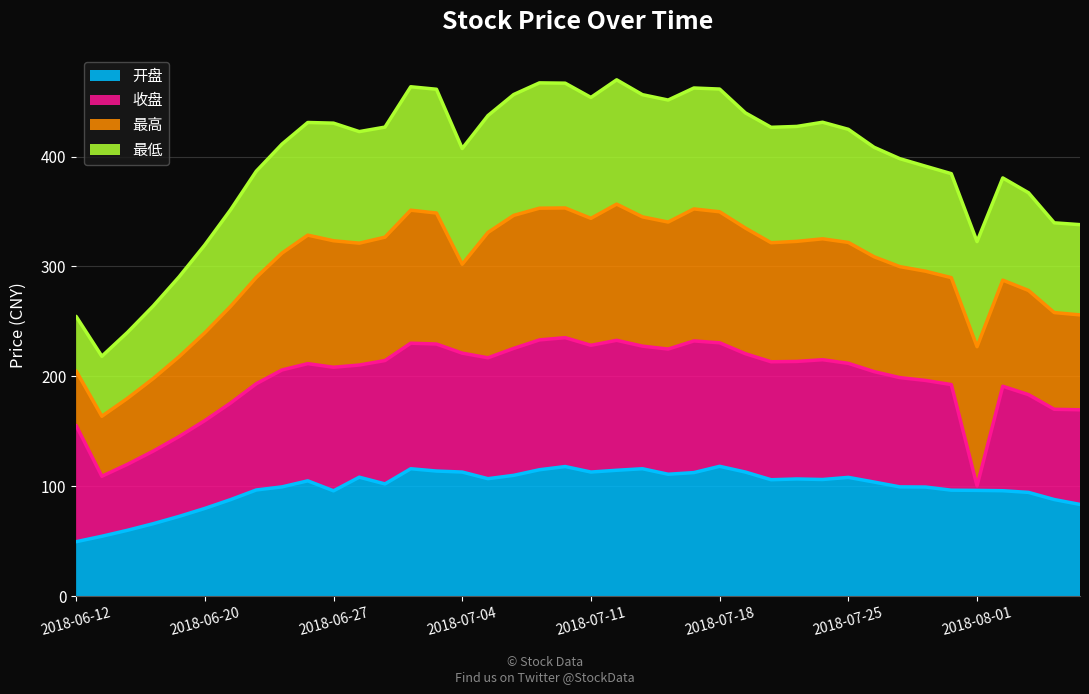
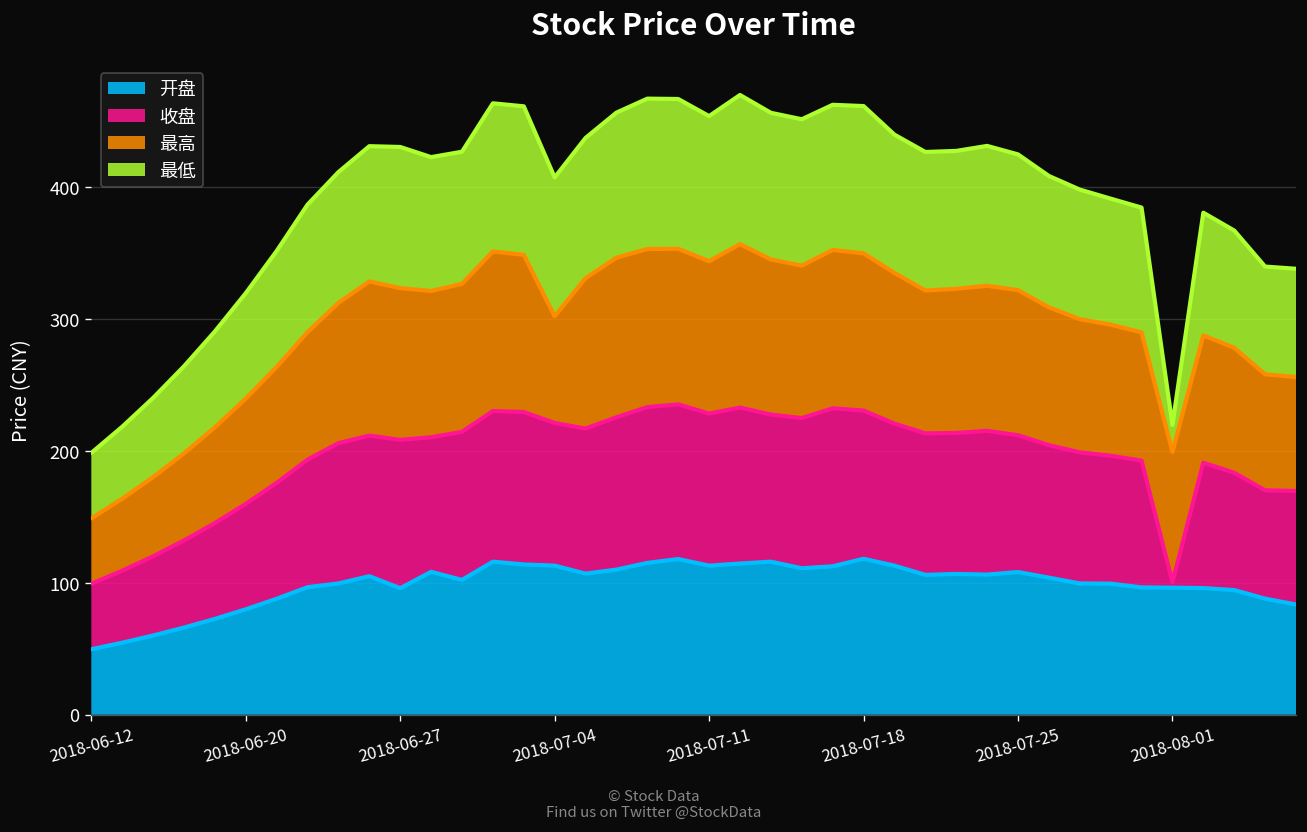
收盘, 2018-06-12: 106 -> 50
最高, 2018-08-01: 127 -> 99
最低, 2018-08-01: 96 -> 20
